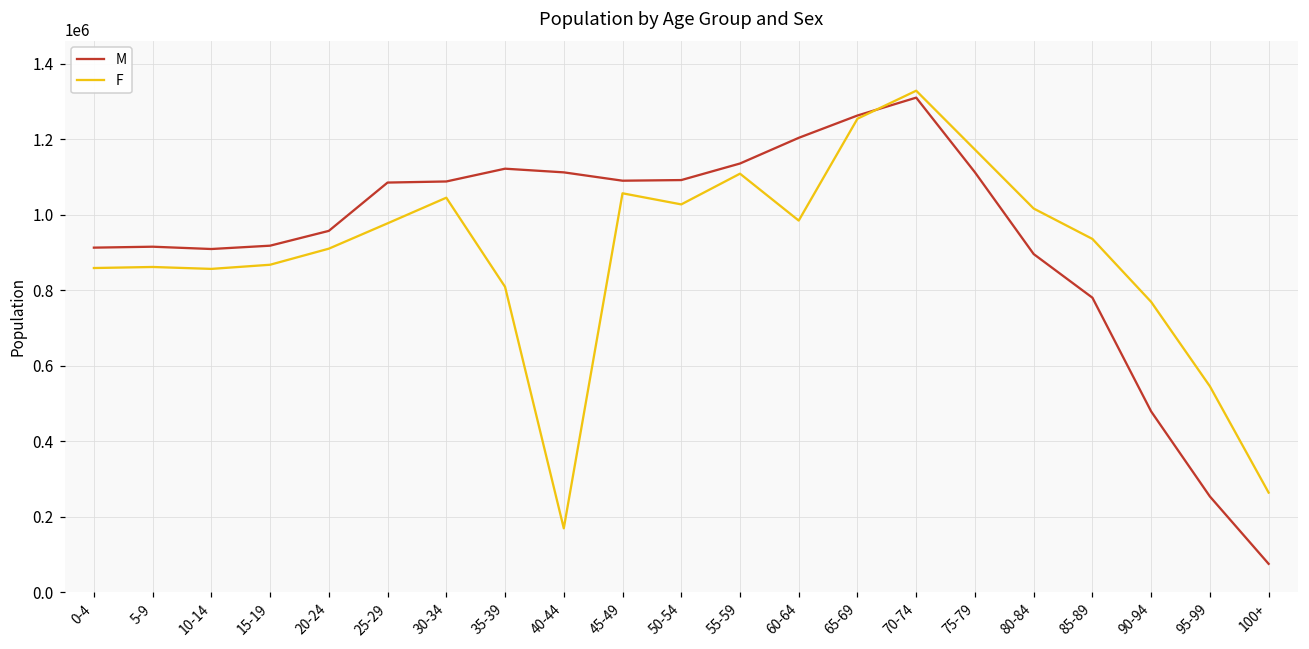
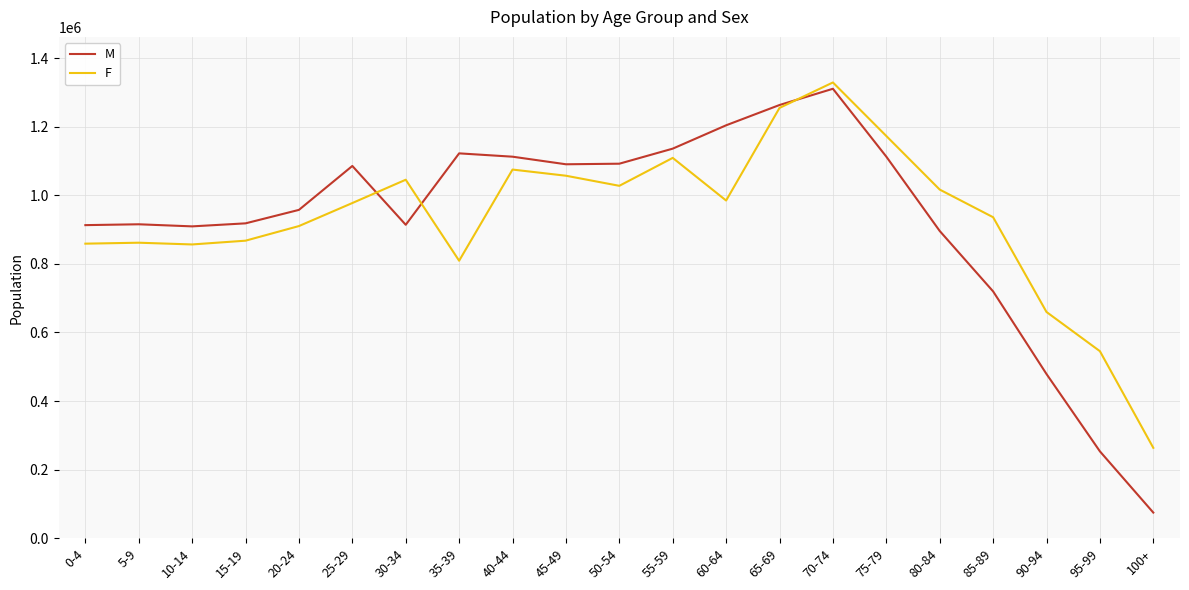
M, 30-34: 1090000 -> 910000
F, 40-44: 170000 -> 1080000
M, 85-89: 780000 -> 720000
F, 90-94: 770000 -> 660000
